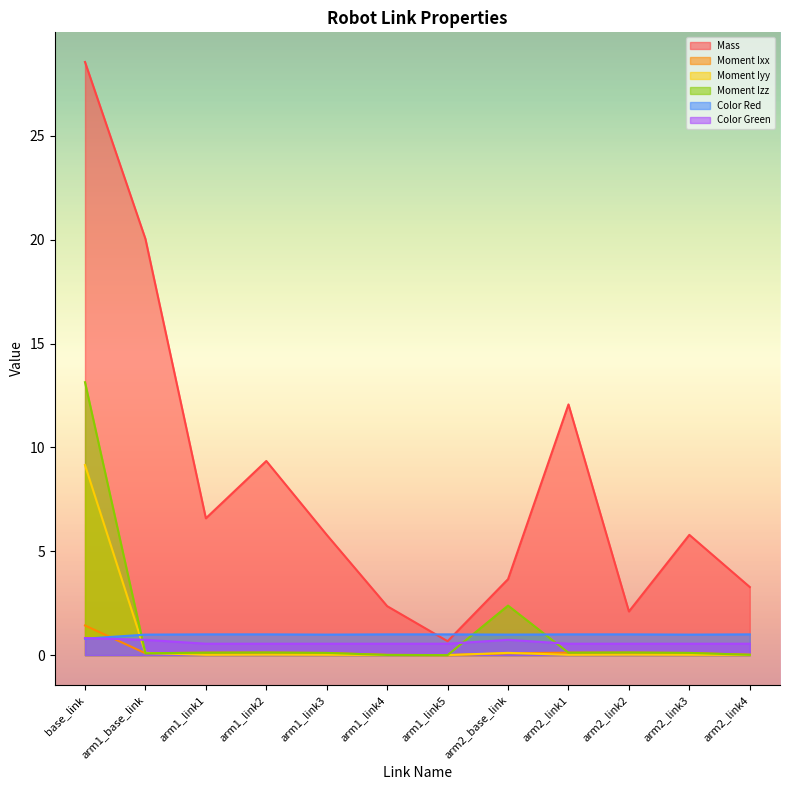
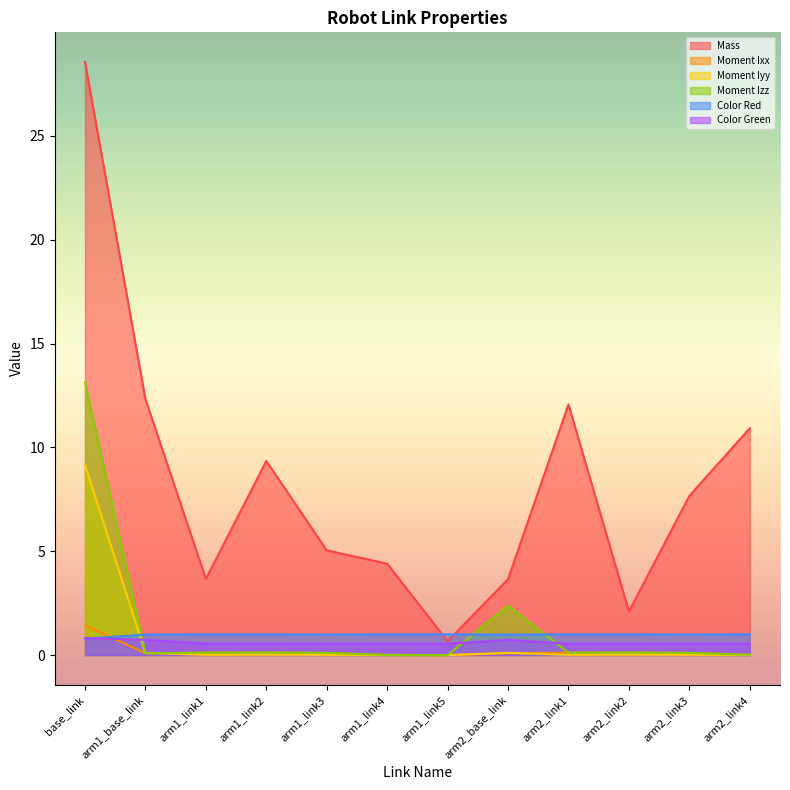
Mass, arm1_base_link: 20.0 -> 12.3
Mass, arm1_link1: 6.6 -> 3.7
Mass, arm1_link3: 5.8 -> 5.0
Mass, arm1_link4: 2.4 -> 4.4
Mass, arm2_link3: 5.8 -> 7.7
Mass, arm2_link4: 3.3 -> 10.9
